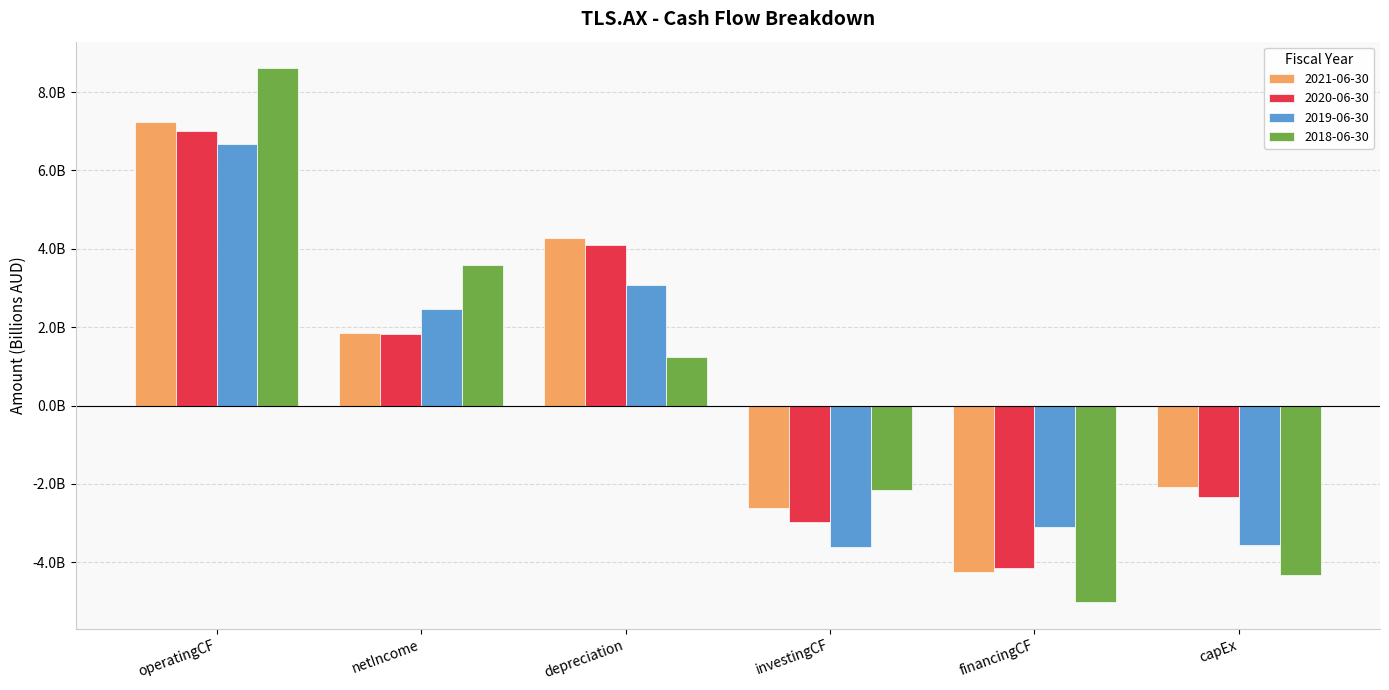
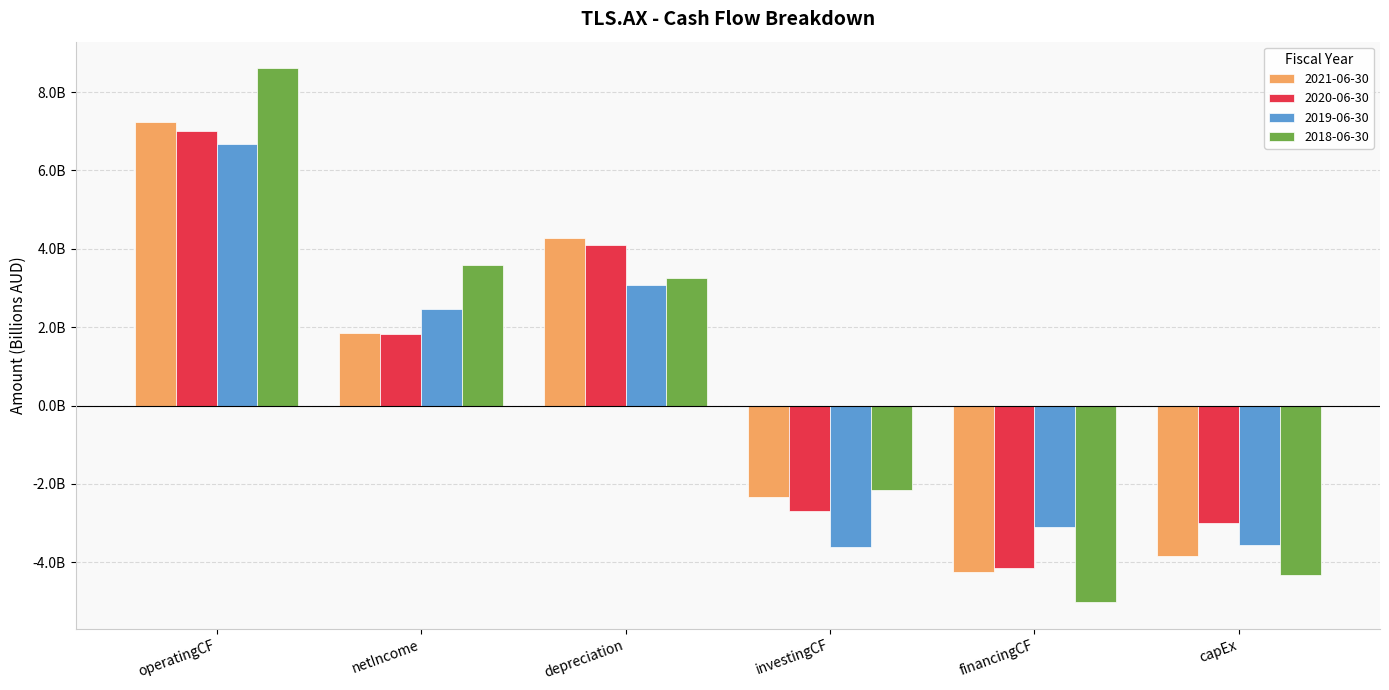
2018-06-30, depreciation: 1200000000 -> 3300000000
2021-06-30, investingCF: -2600000000 -> -2300000000
2020-06-30, investingCF: -3000000000 -> -2700000000
2021-06-30, capEx: -2100000000 -> -3800000000
2020-06-30, capEx: -2300000000 -> -3000000000
